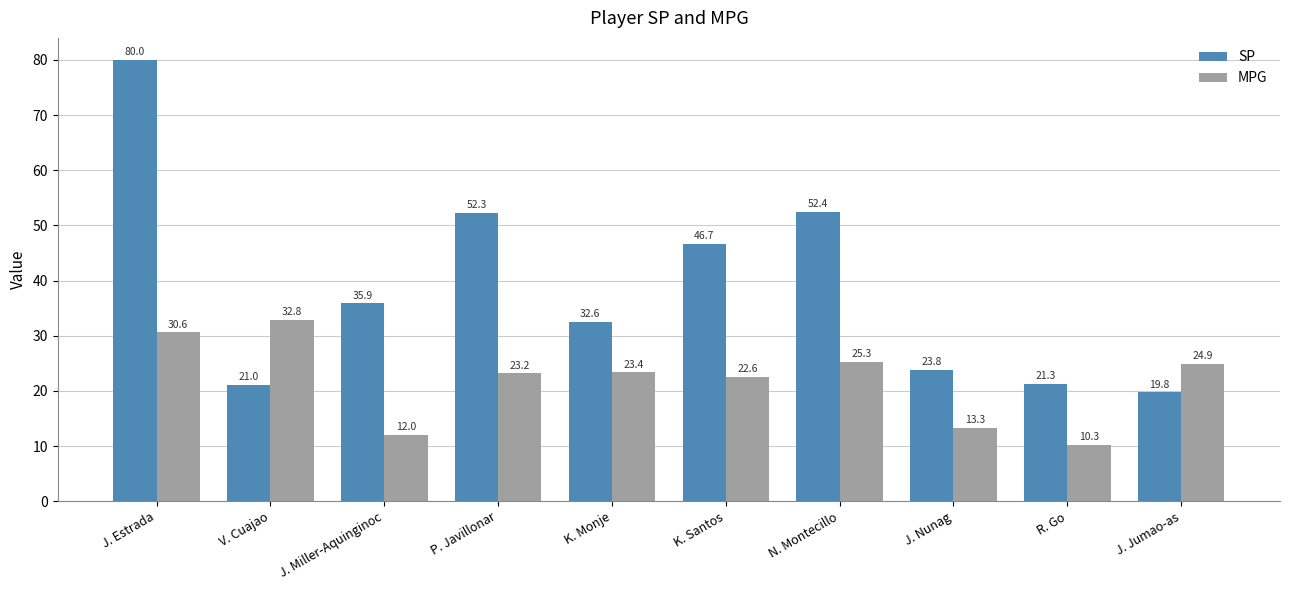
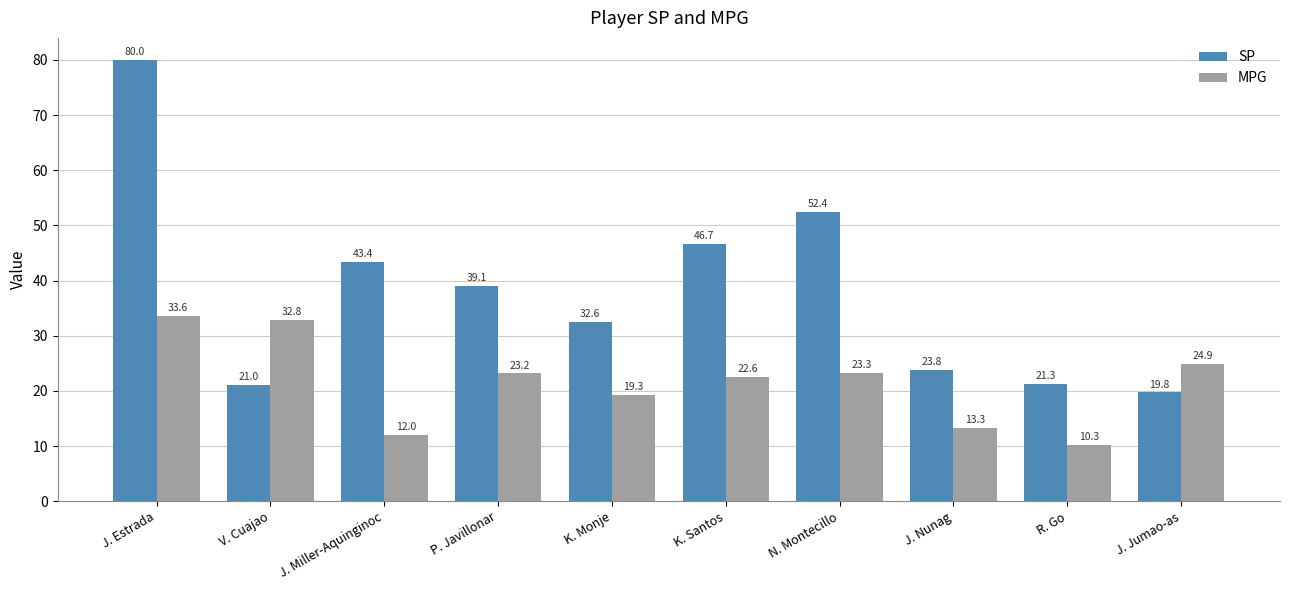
MPG, J. Estrada: 30.6 -> 33.6
SP, J. Miller-Aquinginoc: 35.9 -> 43.4
SP, P. Javillonar: 52.3 -> 39.1
MPG, K. Monje: 23.4 -> 19.3
MPG, N. Montecillo: 25.3 -> 23.3
